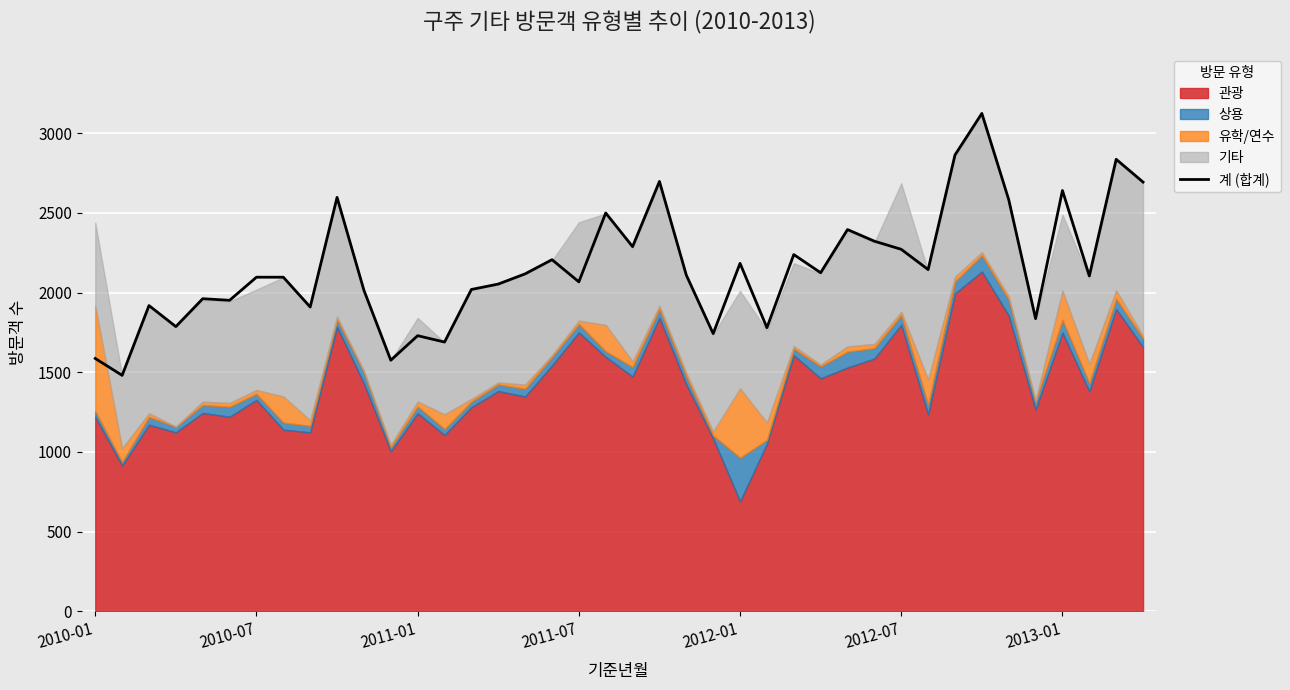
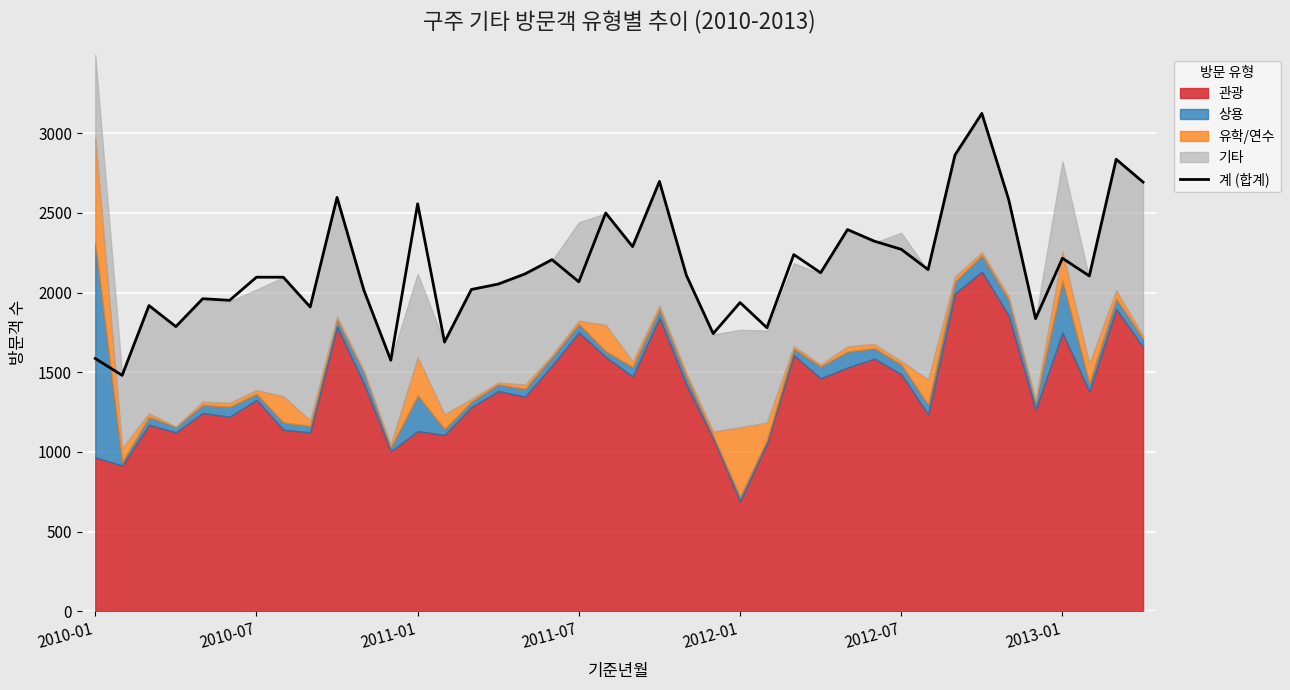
관광, 2010-01: 1220 -> 970
상용, 2010-01: 40 -> 1340
계 (합계), 2011-01: 1730 -> 2560
관광, 2011-01: 1240 -> 1130
상용, 2011-01: 40 -> 220
유학/연수, 2011-01: 30 -> 240
계 (합계), 2012-01: 2180 -> 1940
상용, 2012-01: 270 -> 30
관광, 2012-07: 1800 -> 1490
계 (합계), 2013-01: 2640 -> 2220
상용, 2013-01: 80 -> 330
기타, 2013-01: 480 -> 570
